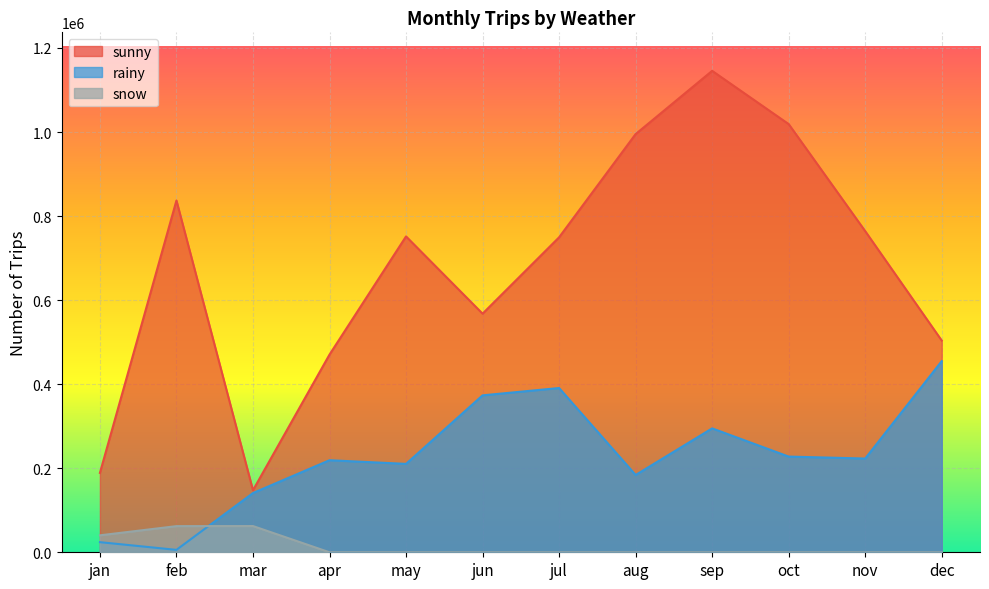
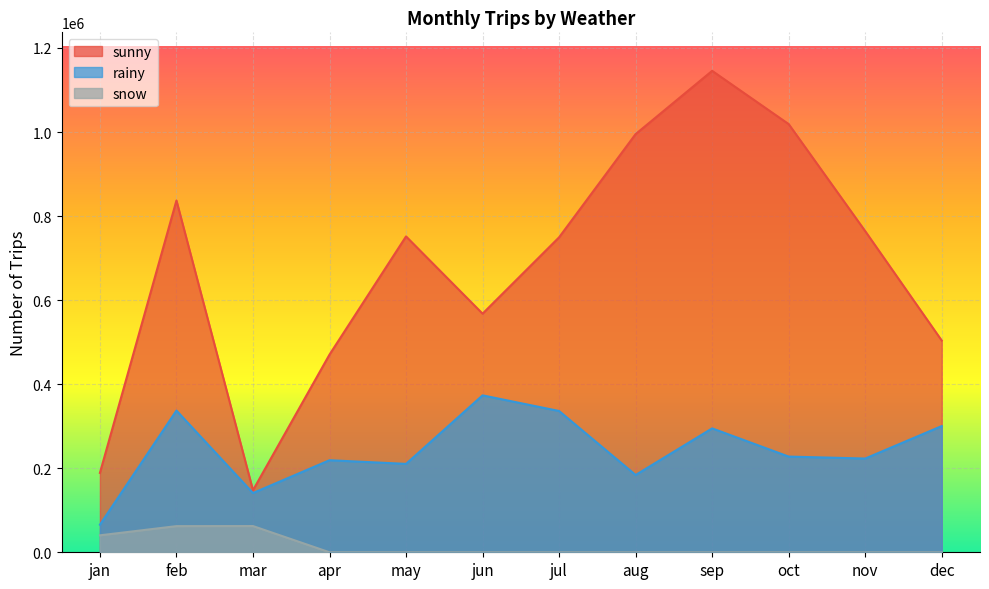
rainy, jan: 20000 -> 70000
rainy, feb: 10000 -> 340000
rainy, jul: 390000 -> 340000
rainy, dec: 450000 -> 300000
